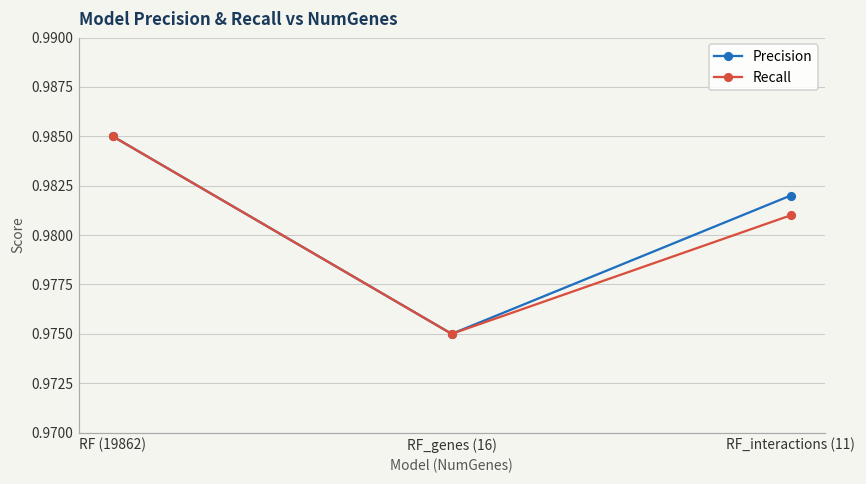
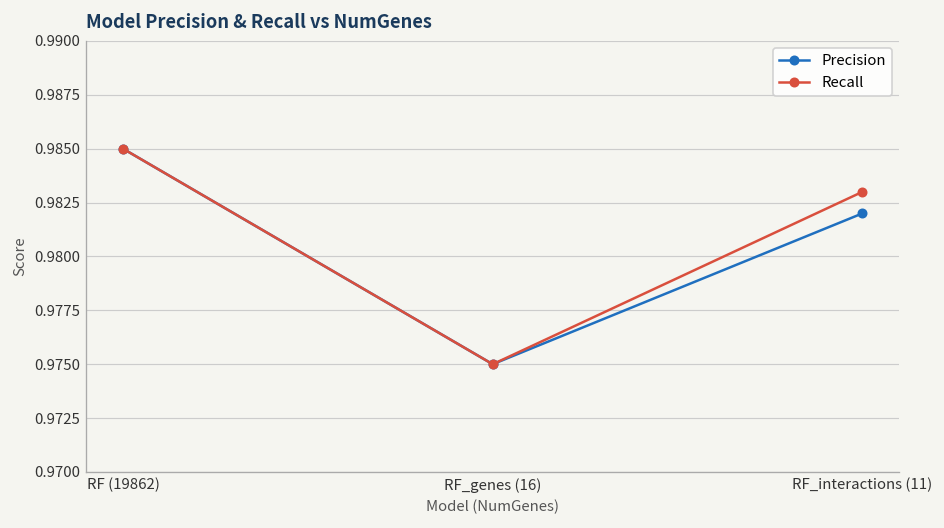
Recall, RF_interactions (11): 0.981 -> 0.983
